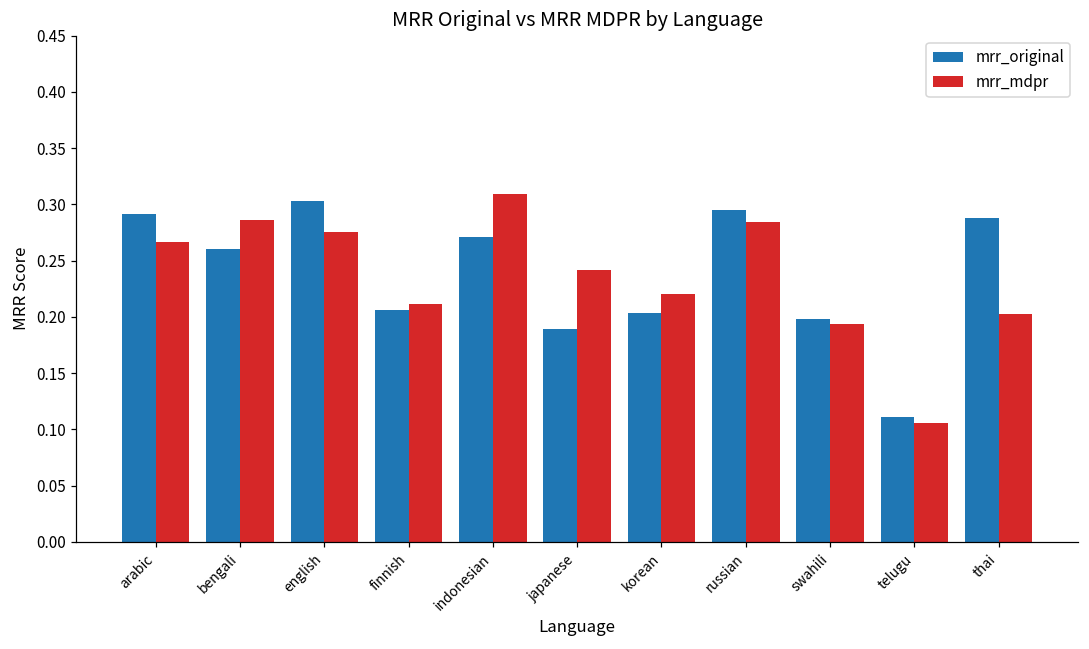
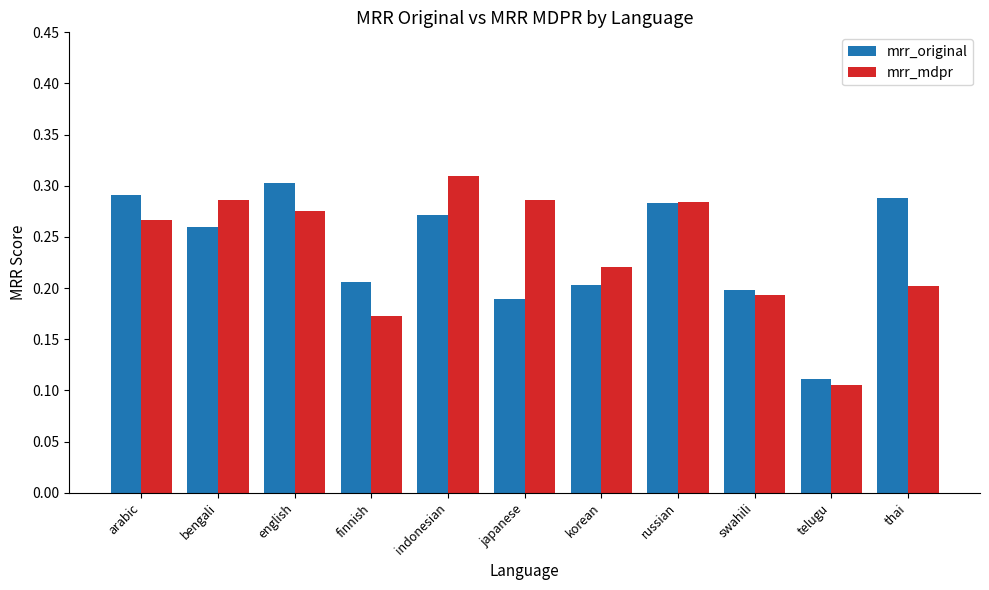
mrr_mdpr, finnish: 0.212 -> 0.172
mrr_mdpr, japanese: 0.241 -> 0.286
mrr_original, russian: 0.295 -> 0.283
